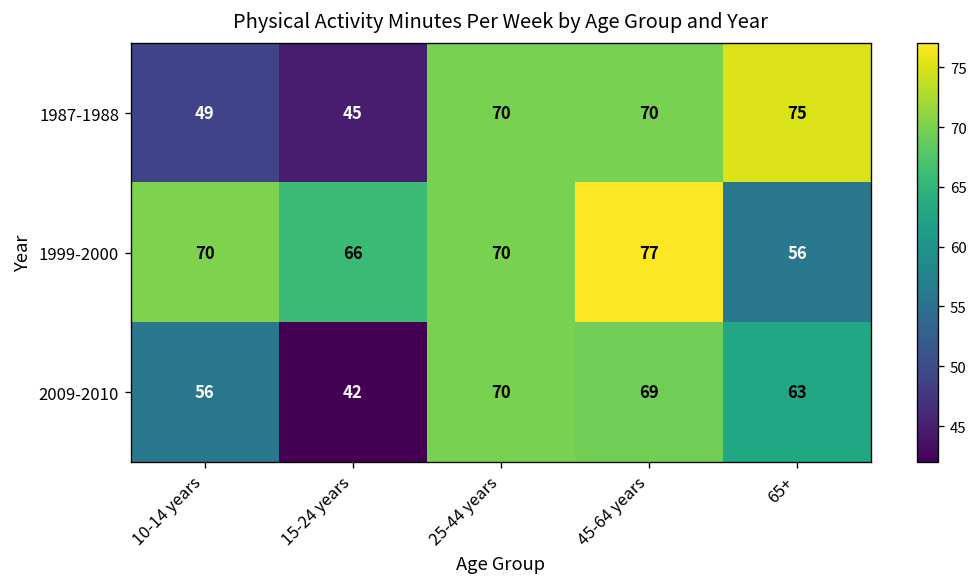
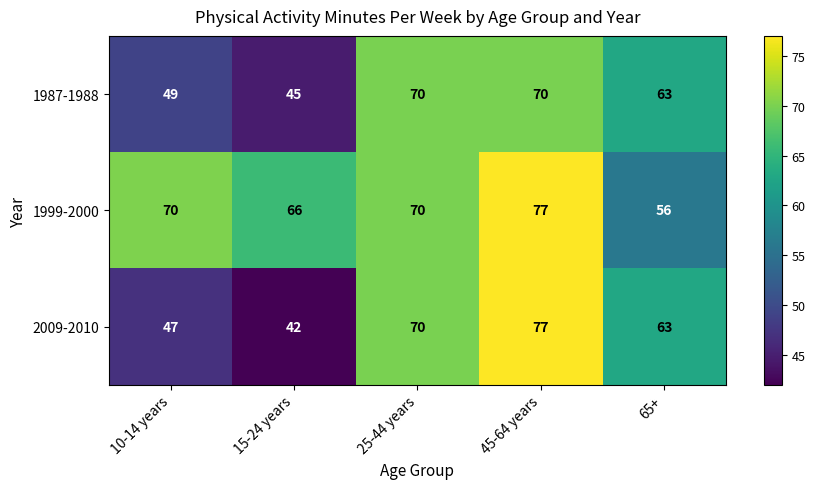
1987-1988, 65+: 75 -> 63
2009-2010, 10-14 years: 56 -> 47
2009-2010, 45-64 years: 69 -> 77
